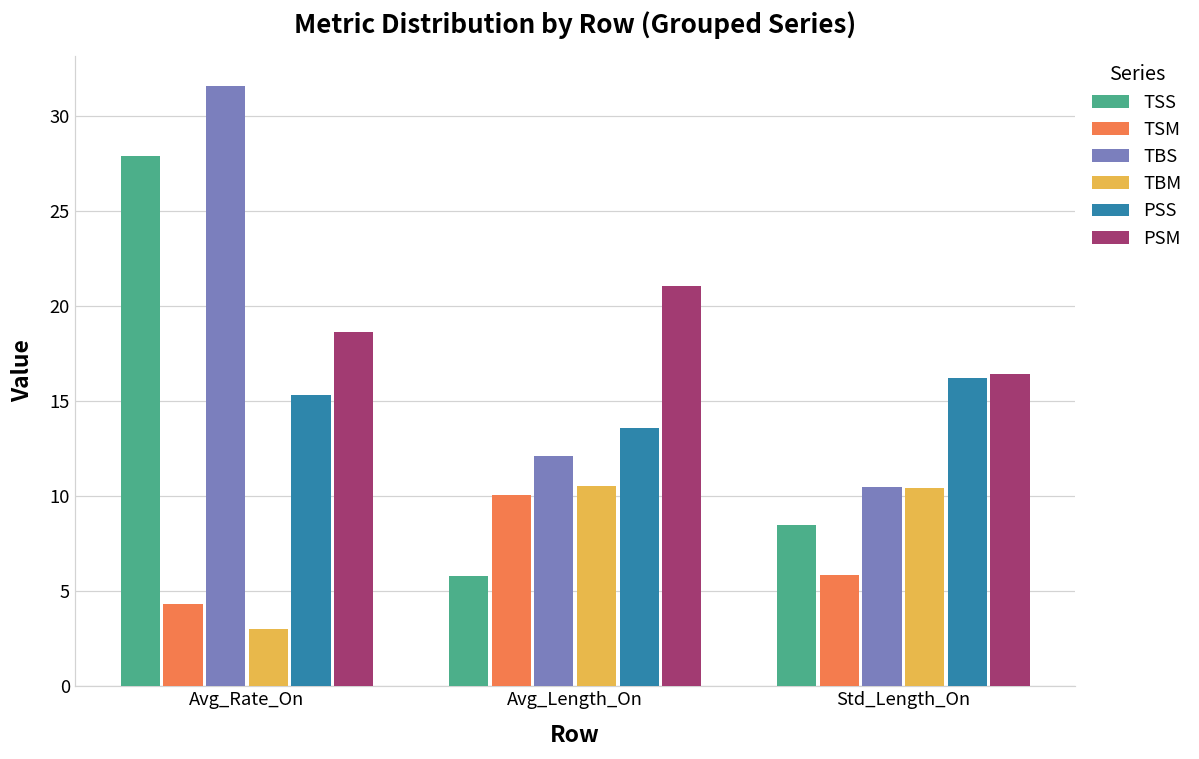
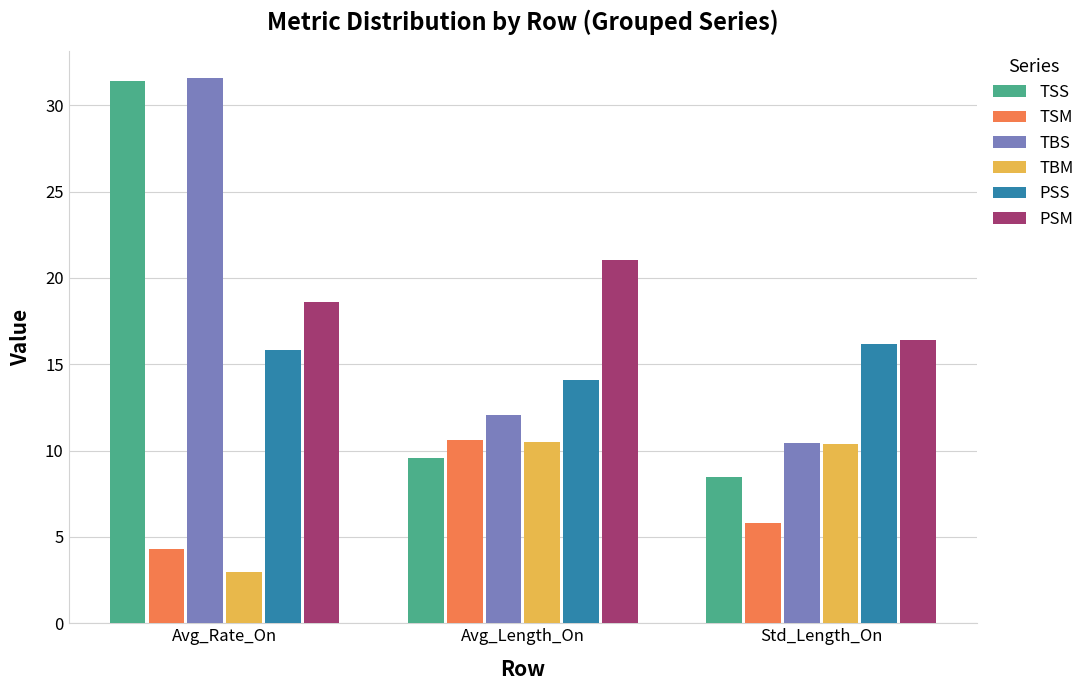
TSS, Avg_Rate_On: 27.9 -> 31.4
PSS, Avg_Rate_On: 15.3 -> 15.8
TSS, Avg_Length_On: 5.8 -> 9.6
TSM, Avg_Length_On: 10.0 -> 10.6
PSS, Avg_Length_On: 13.6 -> 14.1
